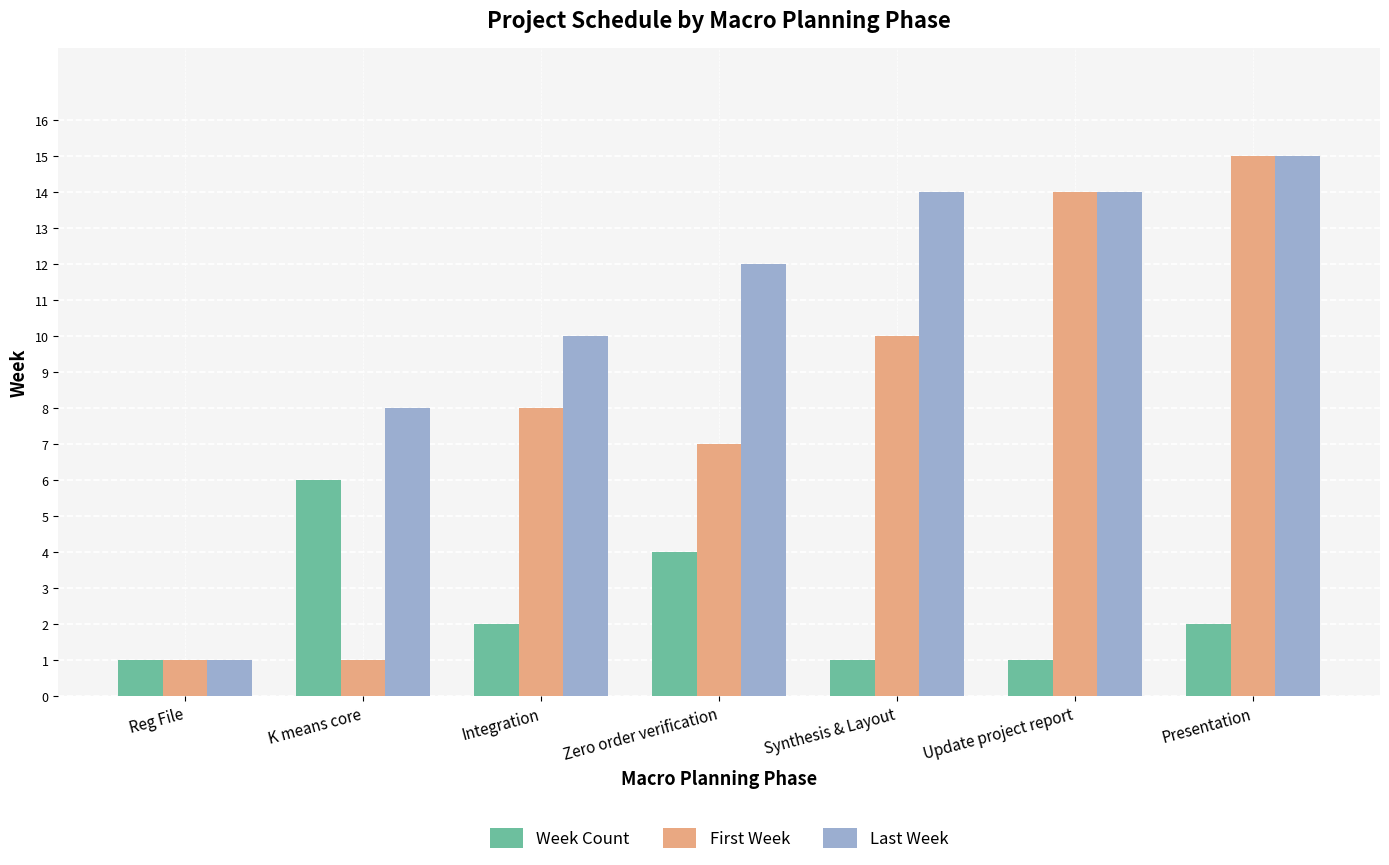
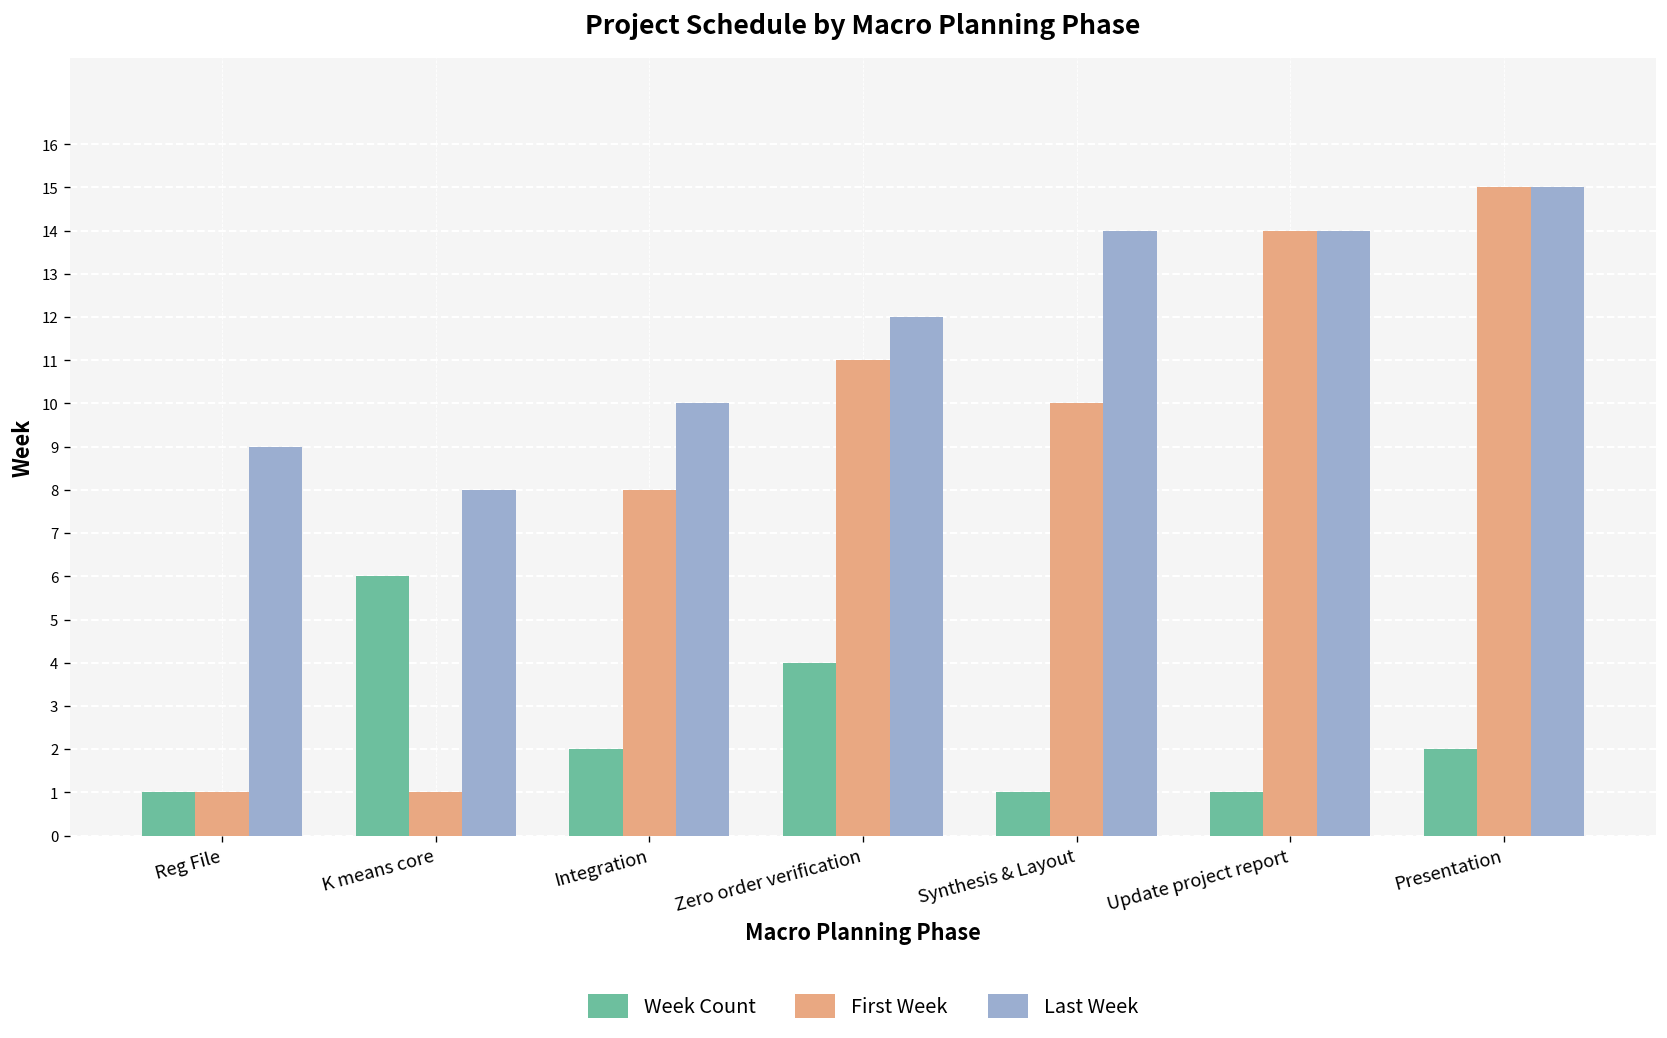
Last Week, Reg File: 1 -> 9
First Week, Zero order verification: 7 -> 11
